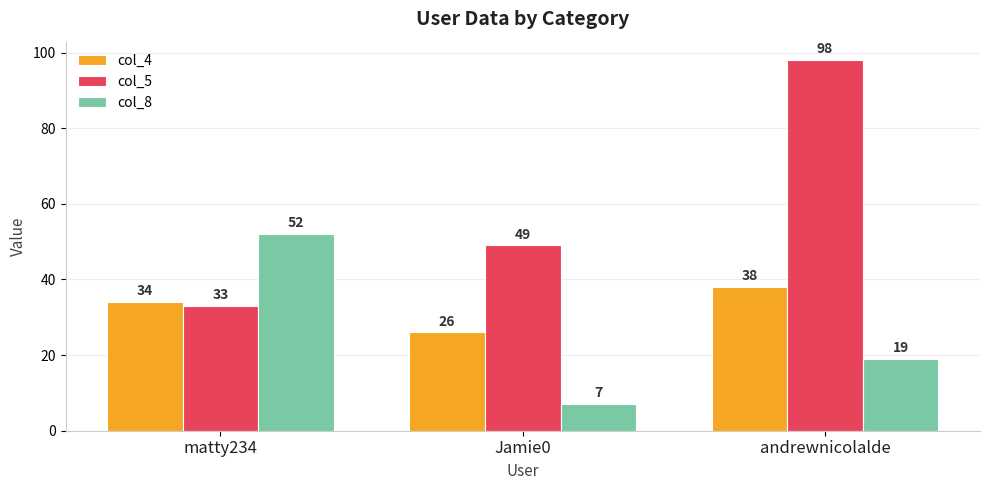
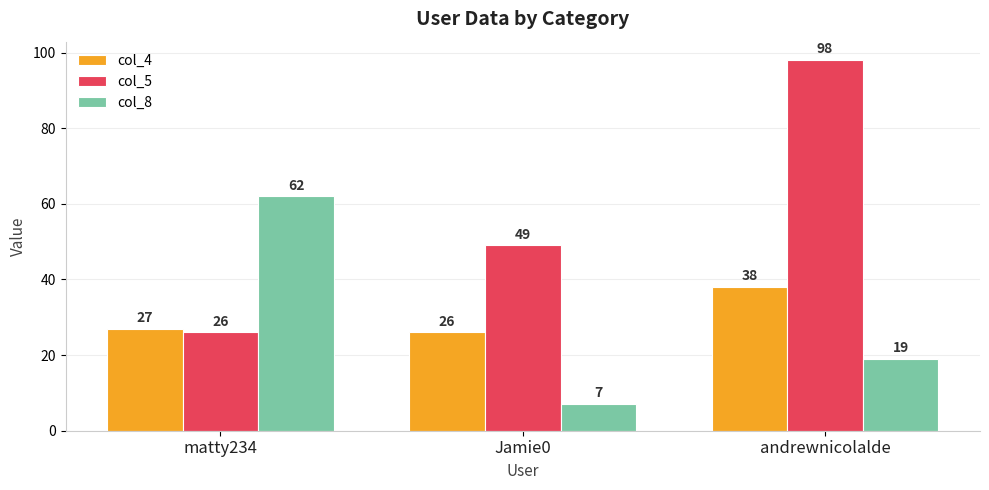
col_4, matty234: 34 -> 27
col_5, matty234: 33 -> 26
col_8, matty234: 52 -> 62
